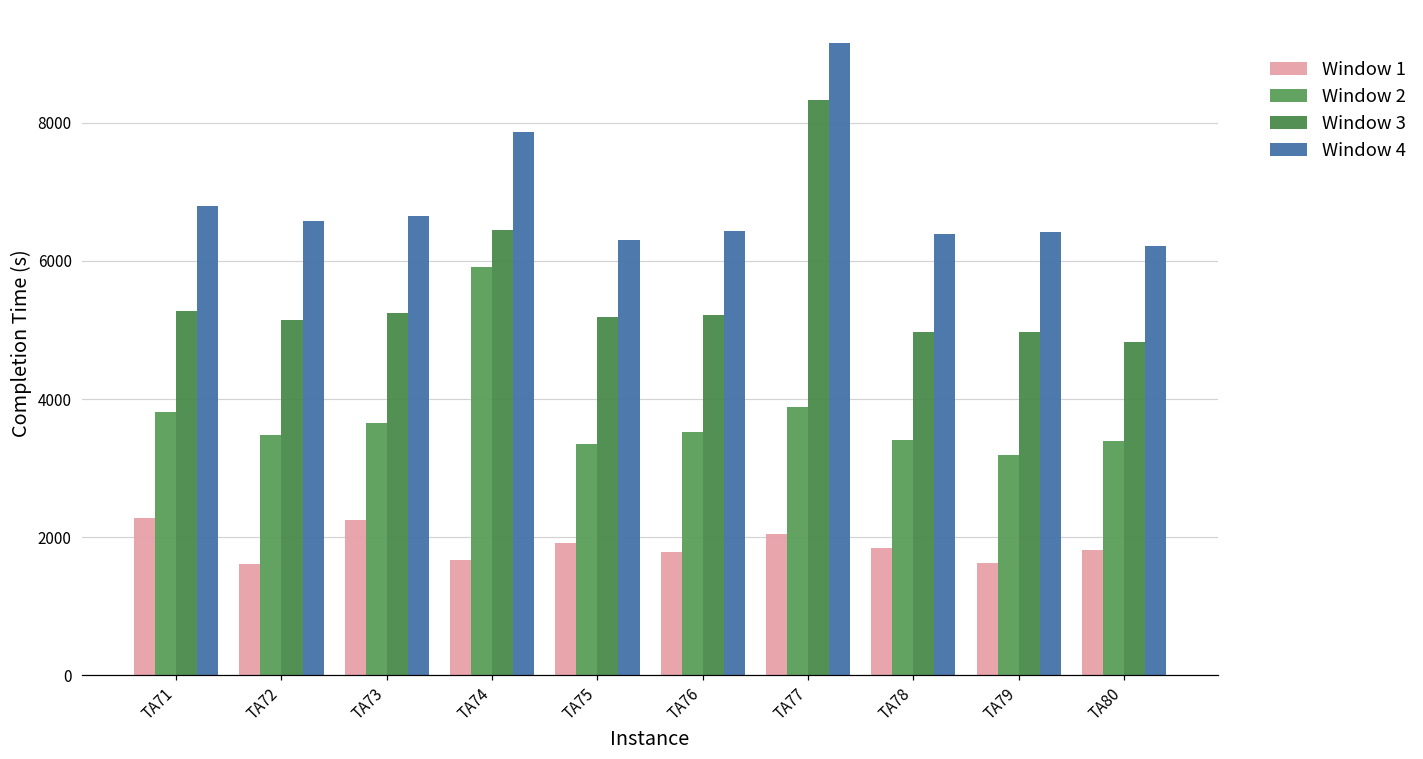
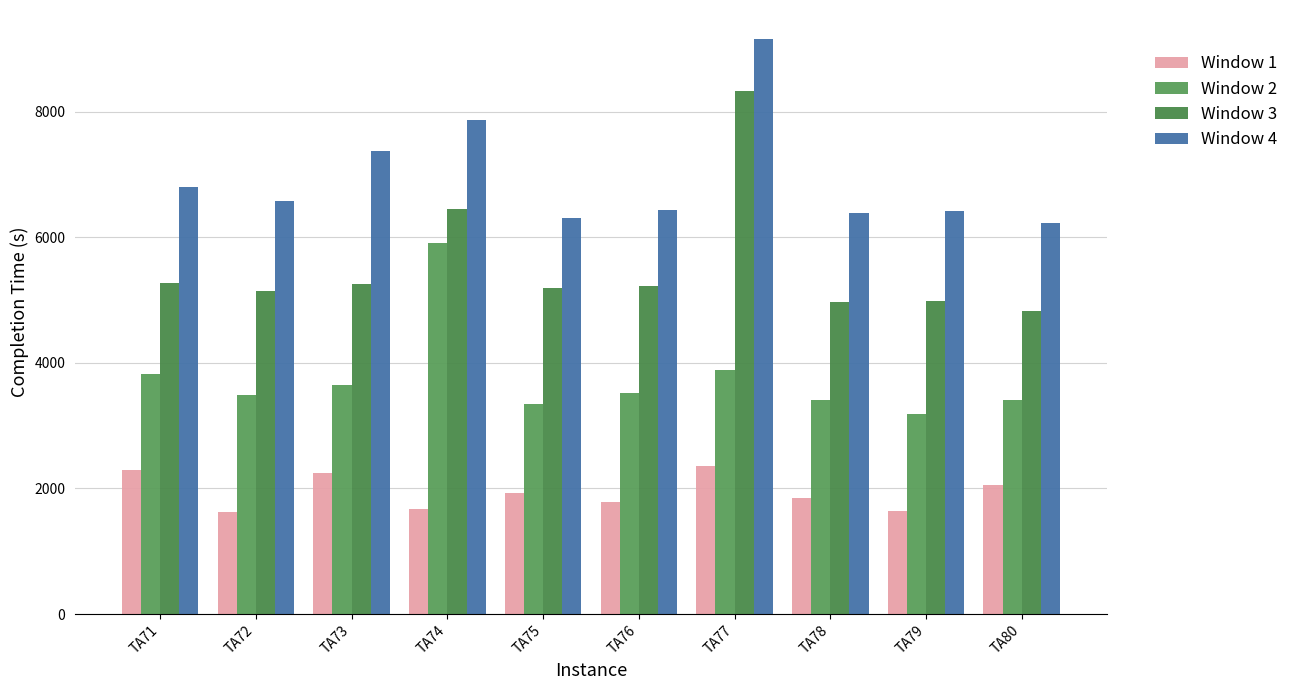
Window 4, TA73: 6600 -> 7400
Window 1, TA77: 2100 -> 2400
Window 1, TA80: 1800 -> 2100
